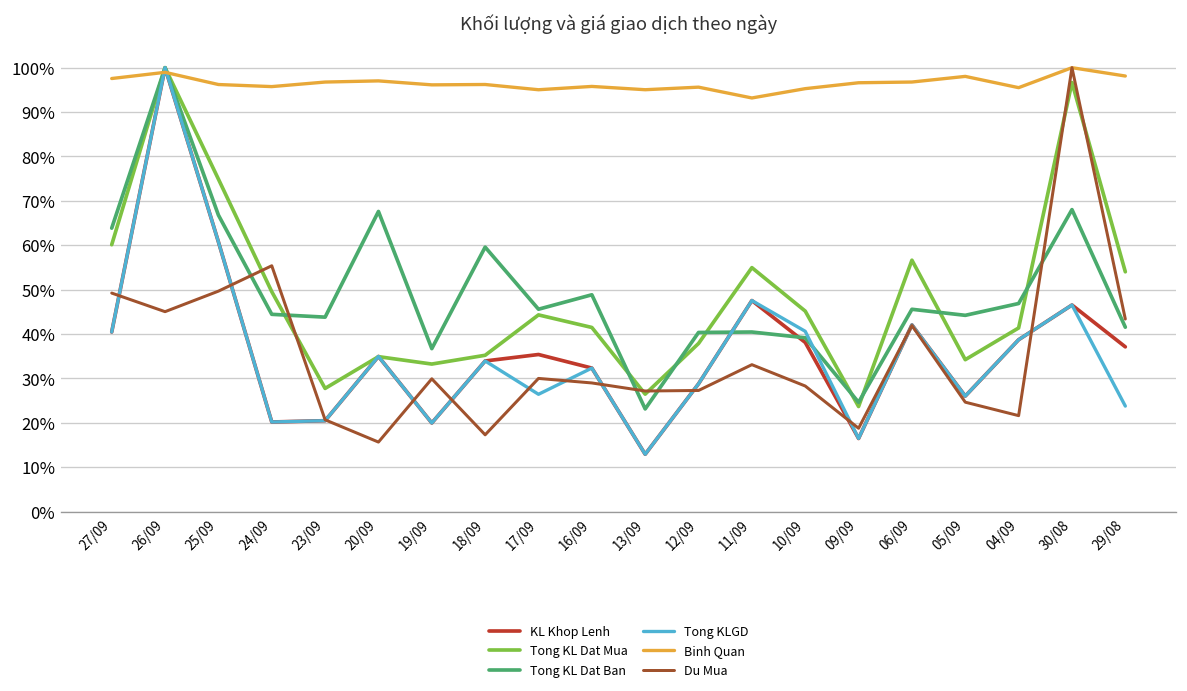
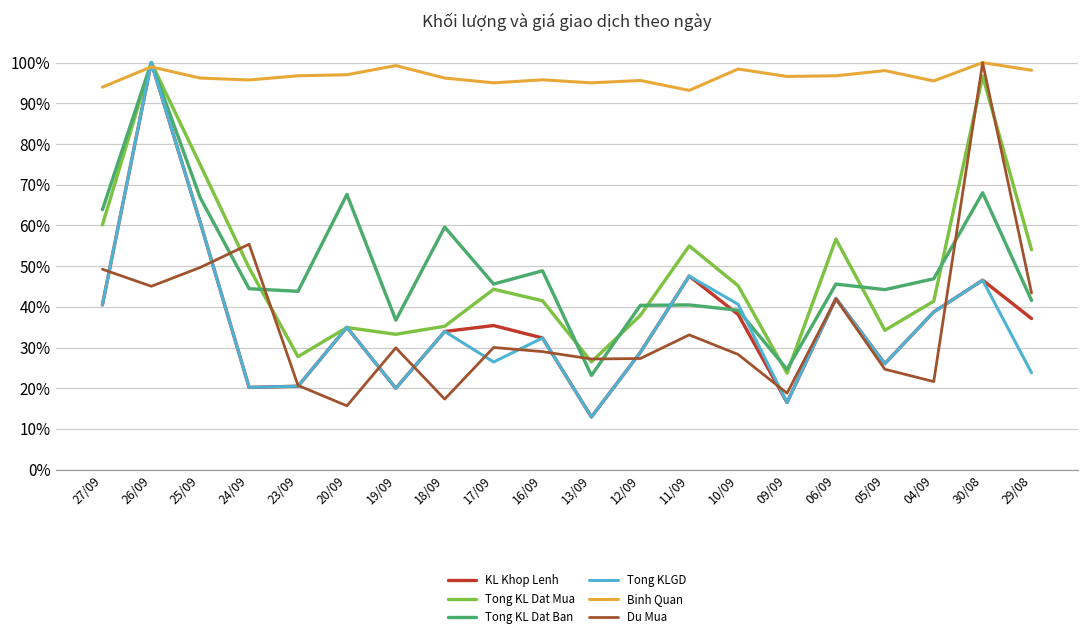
Binh Quan, 27/09: 98% -> 94%
Binh Quan, 19/09: 96% -> 99%
Binh Quan, 10/09: 95% -> 98%
